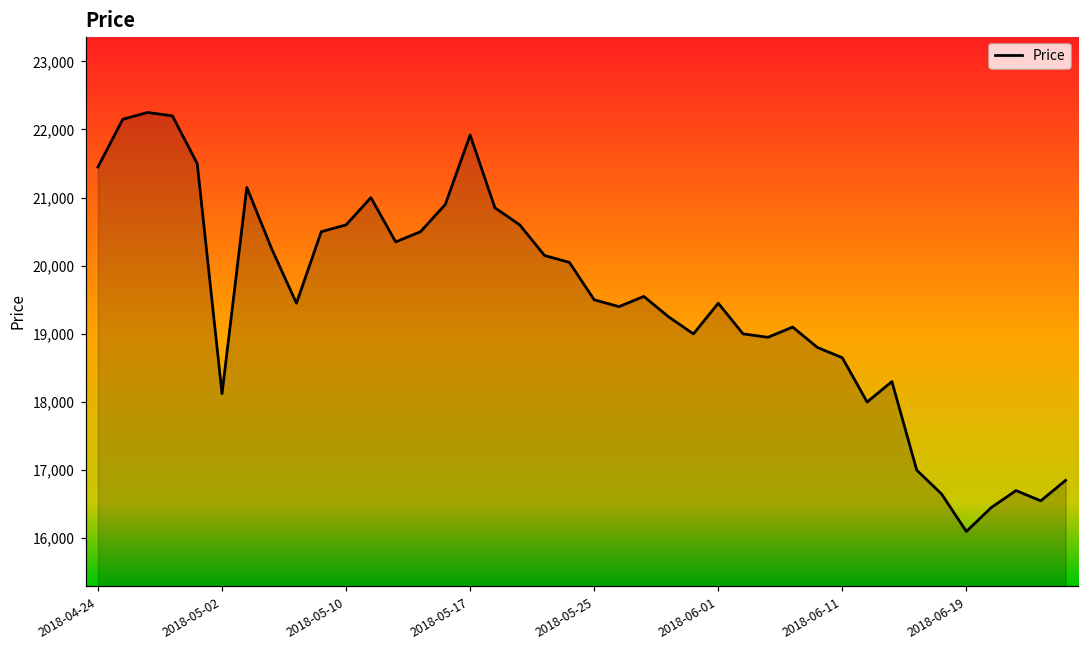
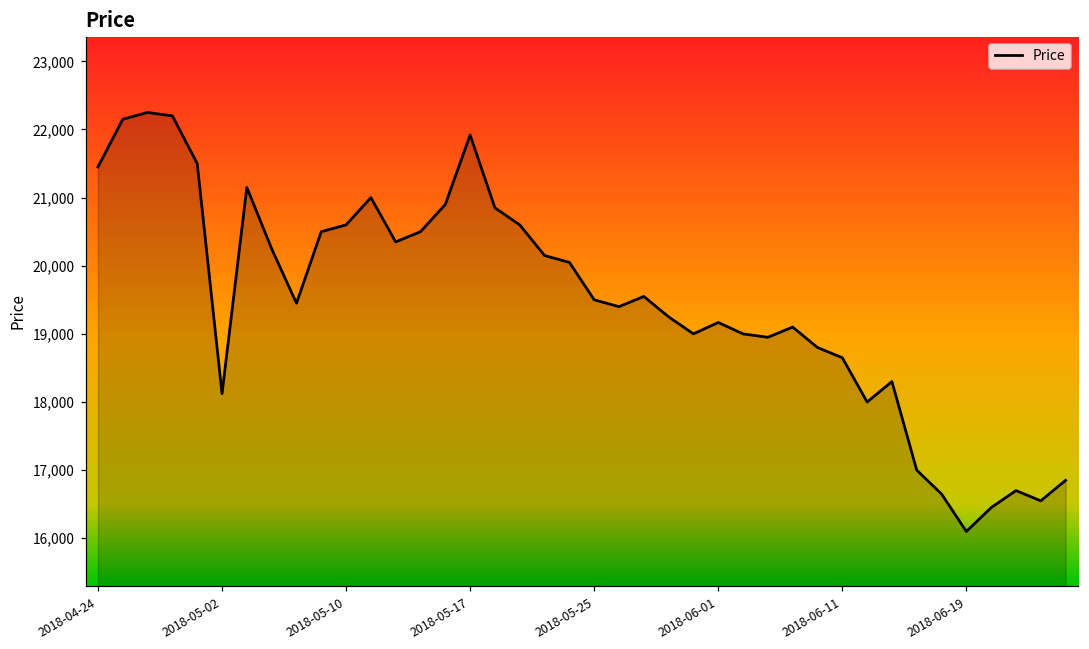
2018-06-01: 19,500 -> 19,200
